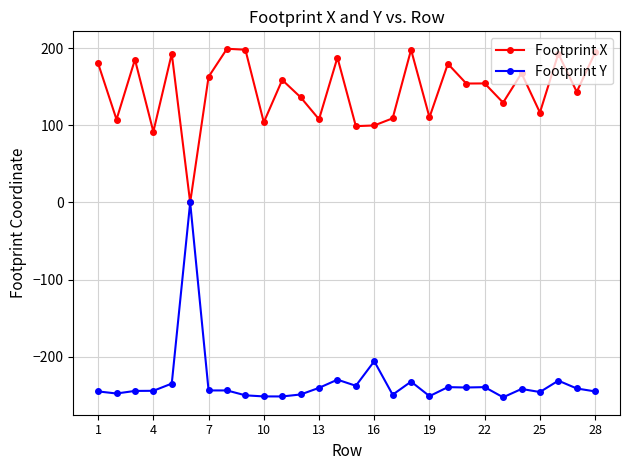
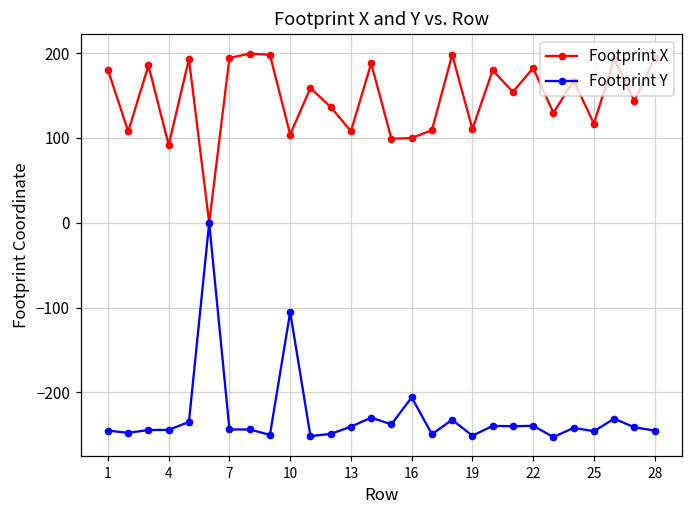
Footprint X, 7: 160 -> 190
Footprint Y, 10: -250 -> -110
Footprint X, 22: 150 -> 180
